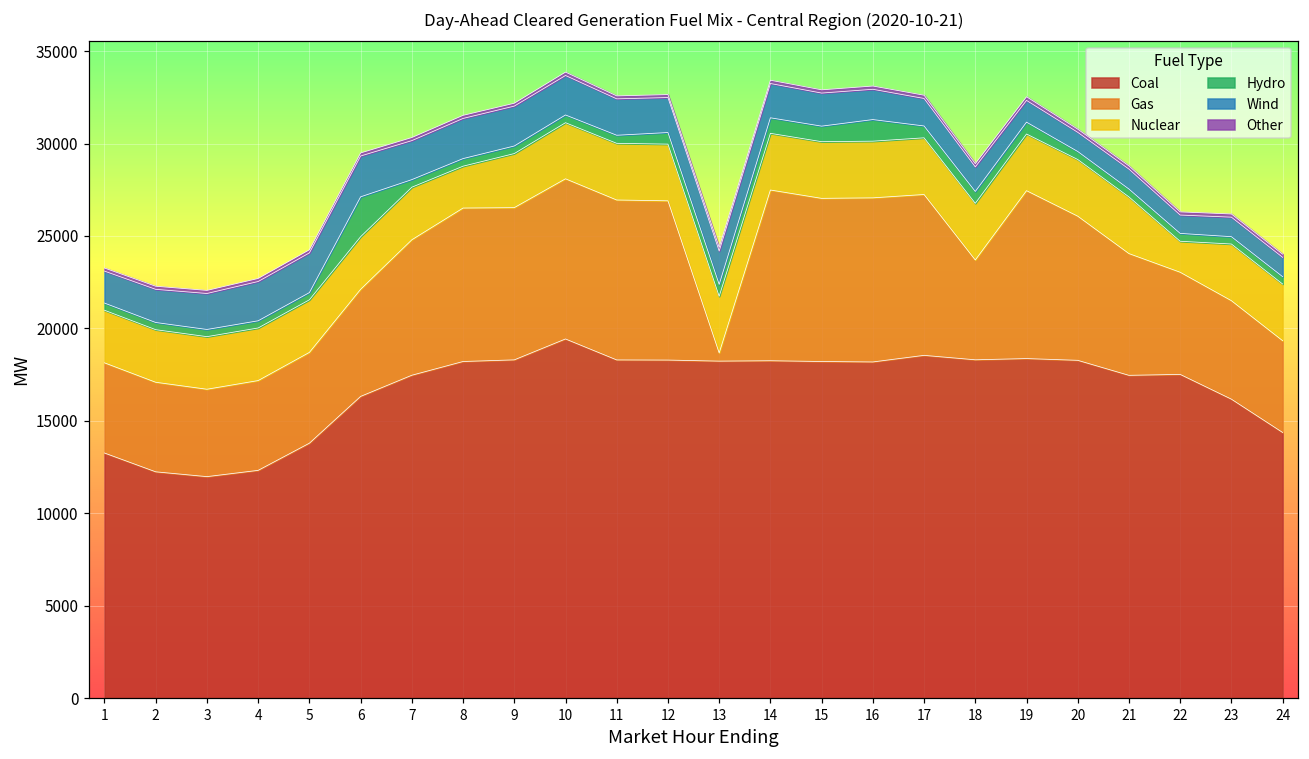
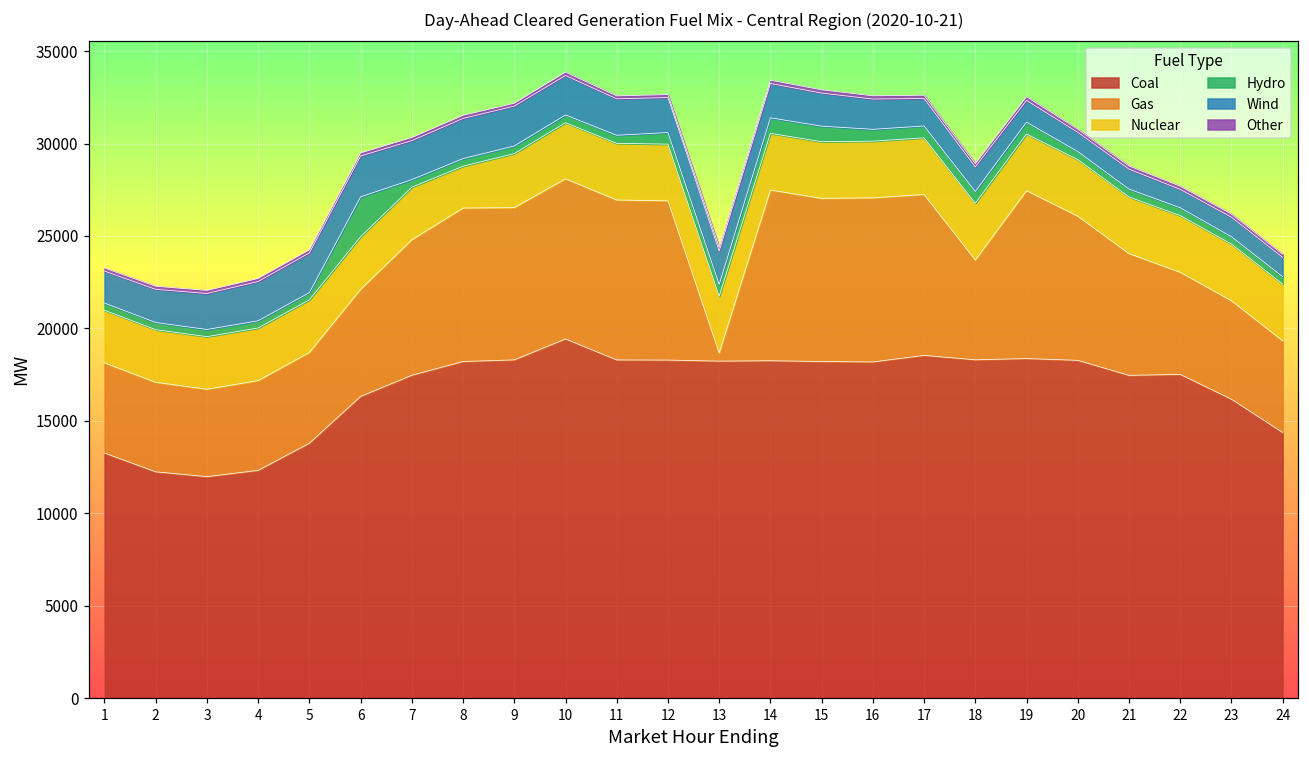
Hydro, 16: 1200 -> 600
Nuclear, 22: 1700 -> 3100
